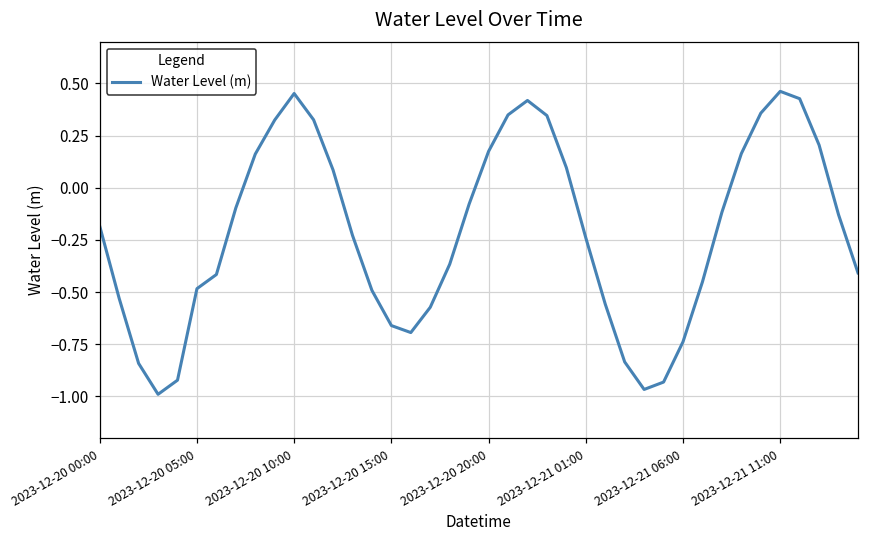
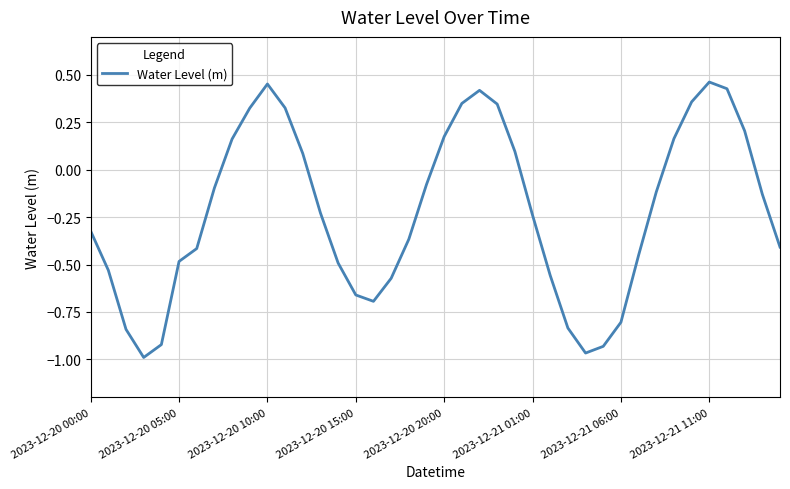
2023-12-20 00:00: -0.18 -> -0.32
2023-12-21 06:00: -0.74 -> -0.80
